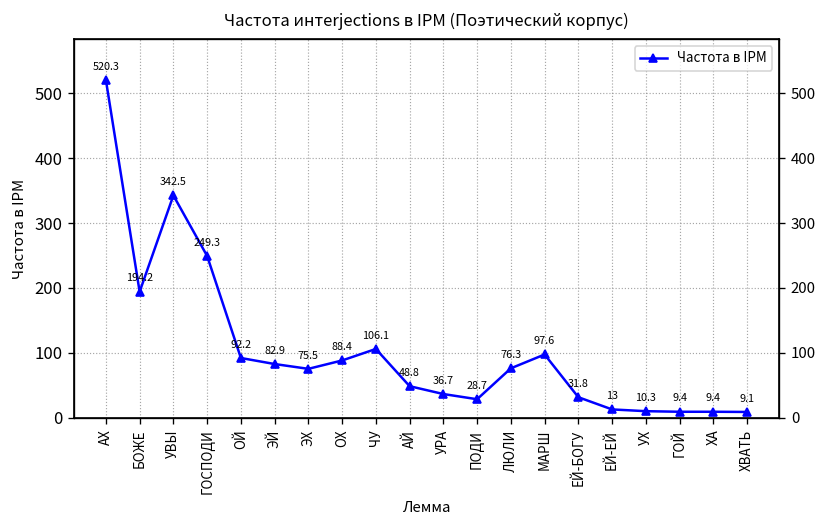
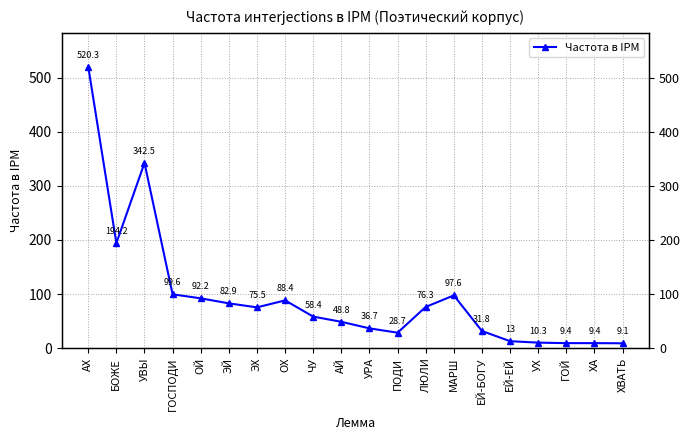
ГОСПОДИ: 249.3 -> 99.6
ЧУ: 106.1 -> 58.4
